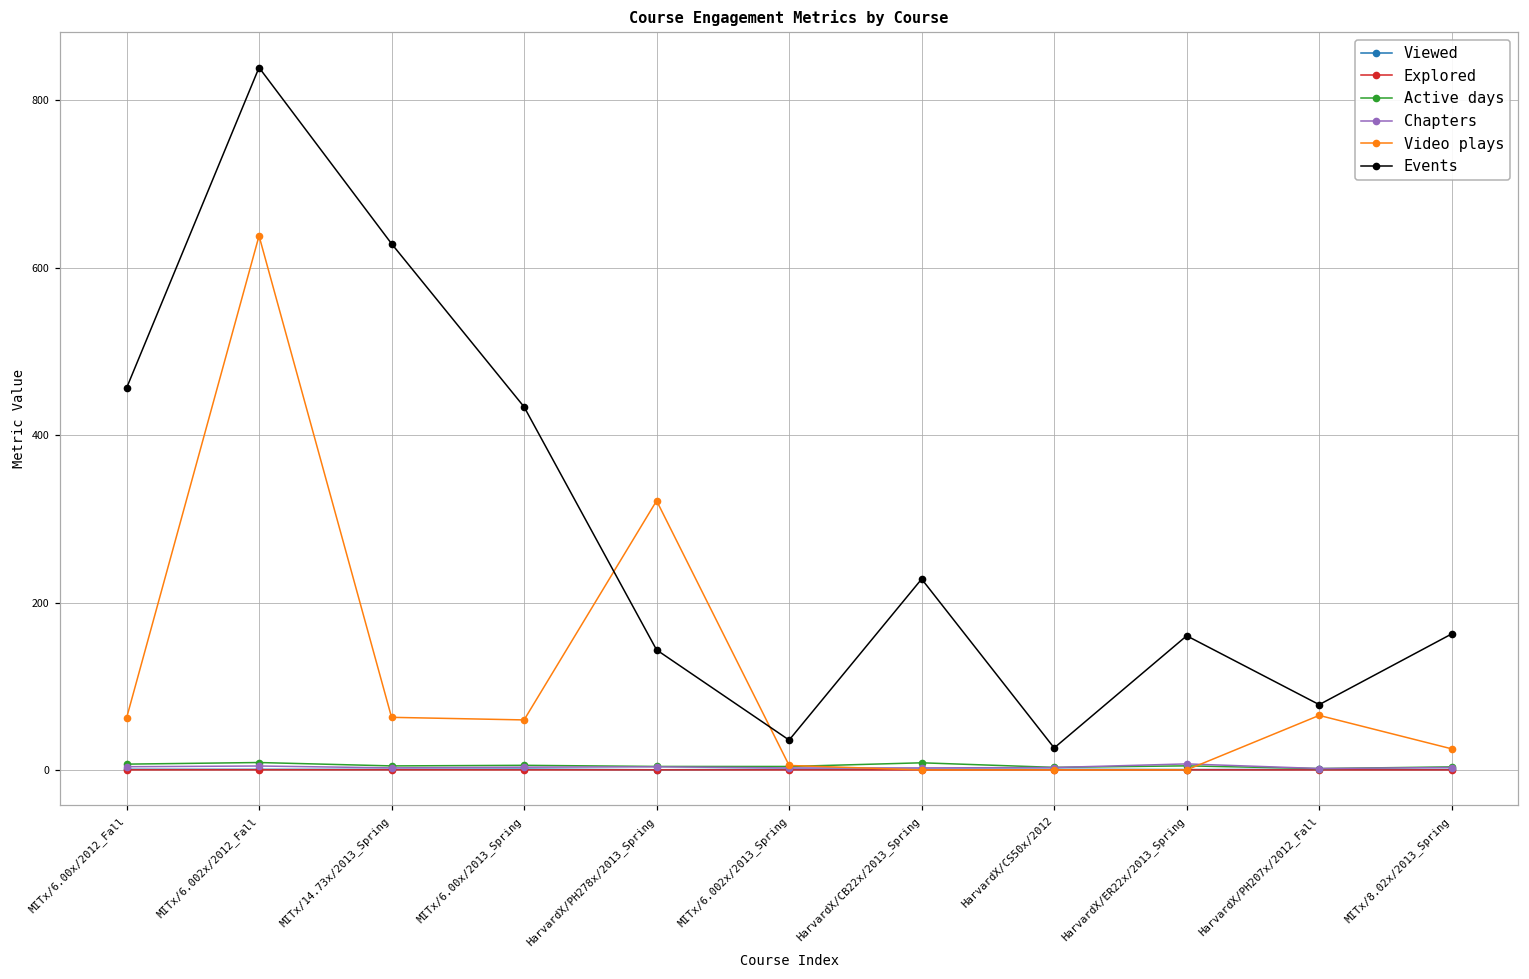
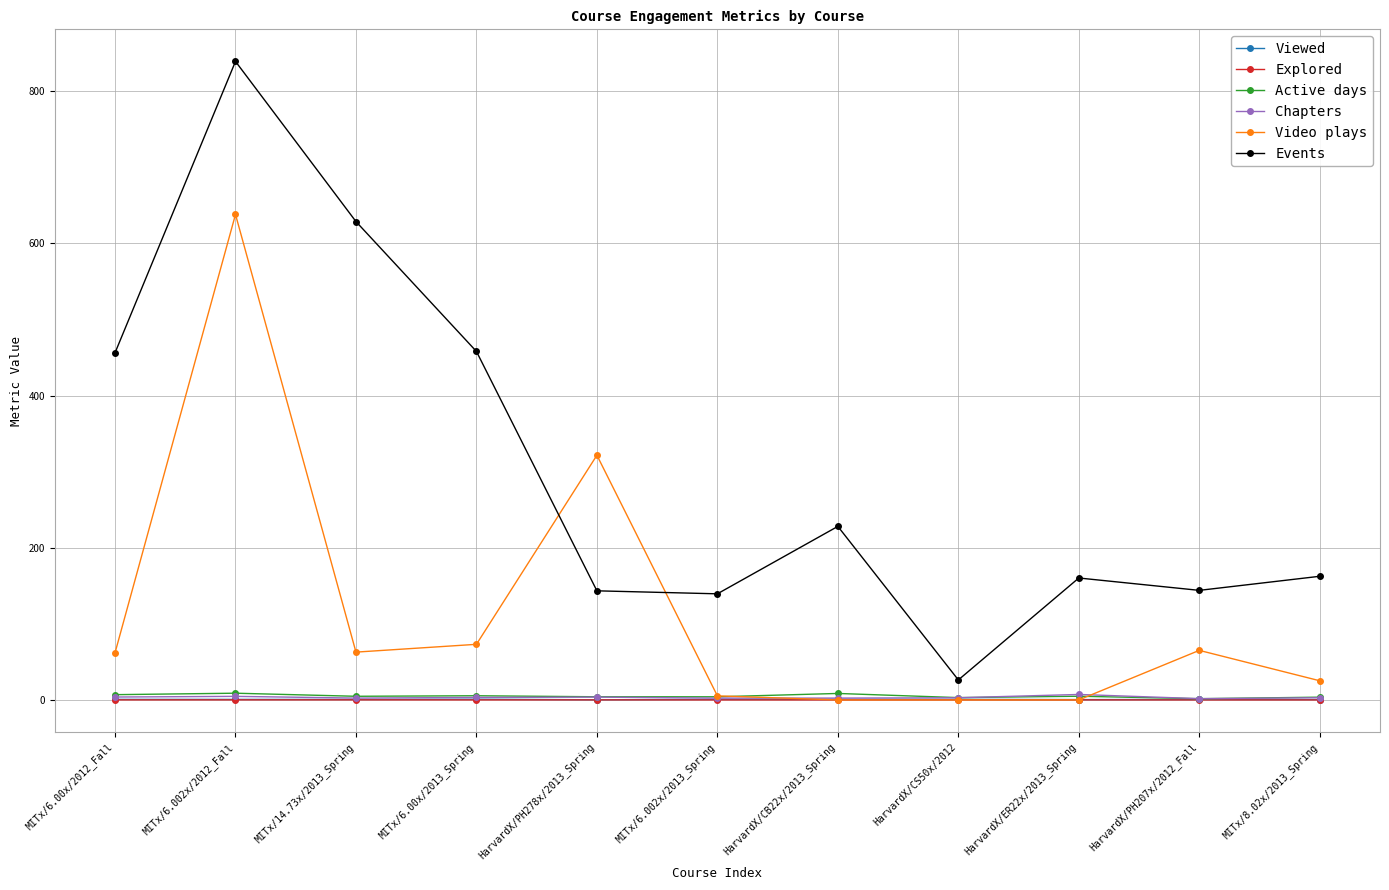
Video plays, MITx/6.00x/2013_Spring: 60 -> 70
Events, MITx/6.00x/2013_Spring: 430 -> 460
Events, MITx/6.002x/2013_Spring: 40 -> 140
Events, HarvardX/PH207x/2012_Fall: 80 -> 140
